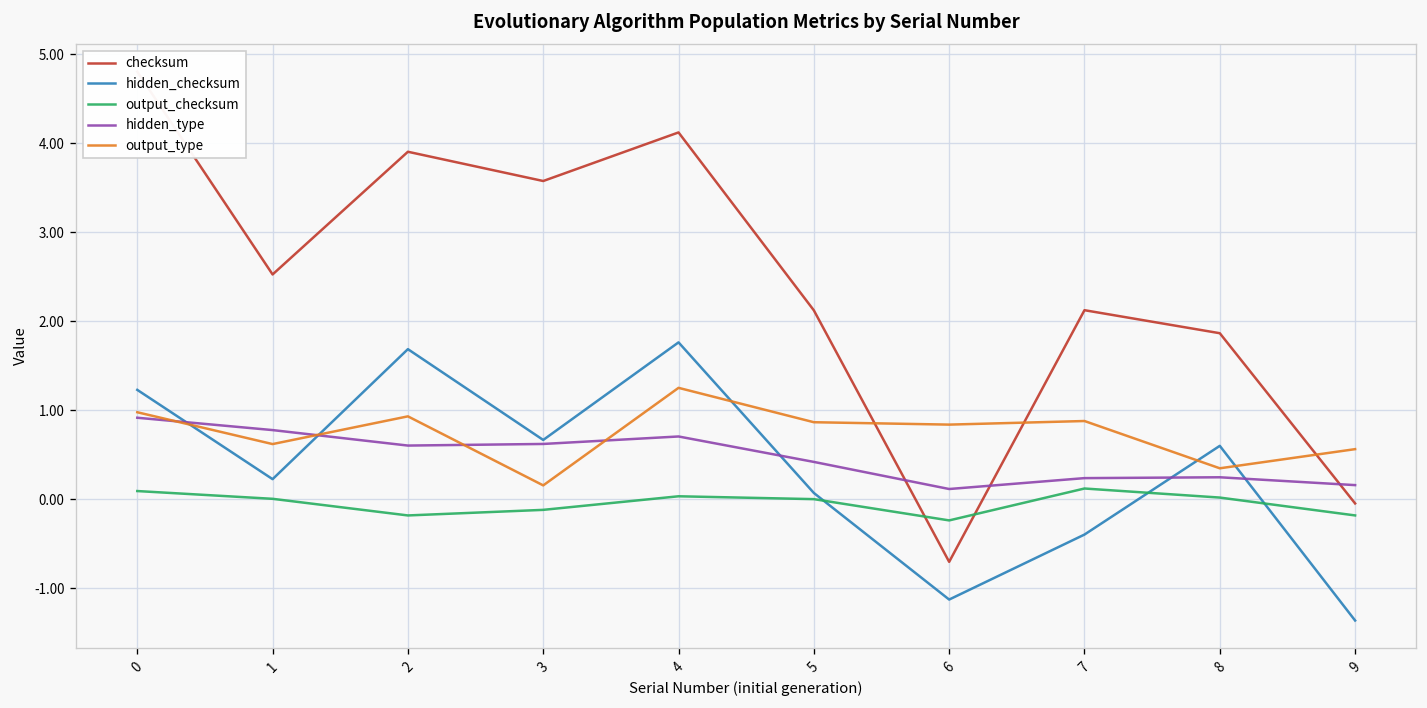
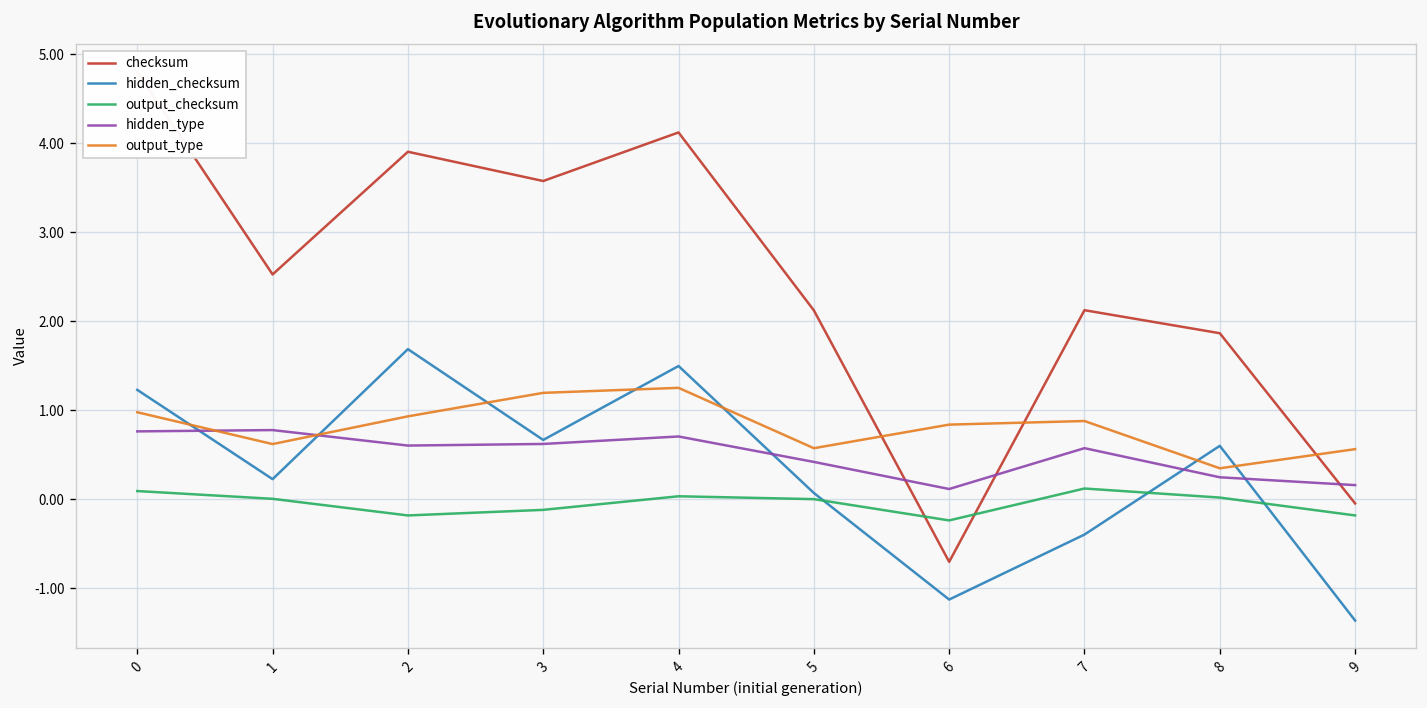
hidden_type, 0: 0.9 -> 0.8
output_type, 3: 0.2 -> 1.2
hidden_checksum, 4: 1.8 -> 1.5
output_type, 5: 0.9 -> 0.6
hidden_type, 7: 0.2 -> 0.6
